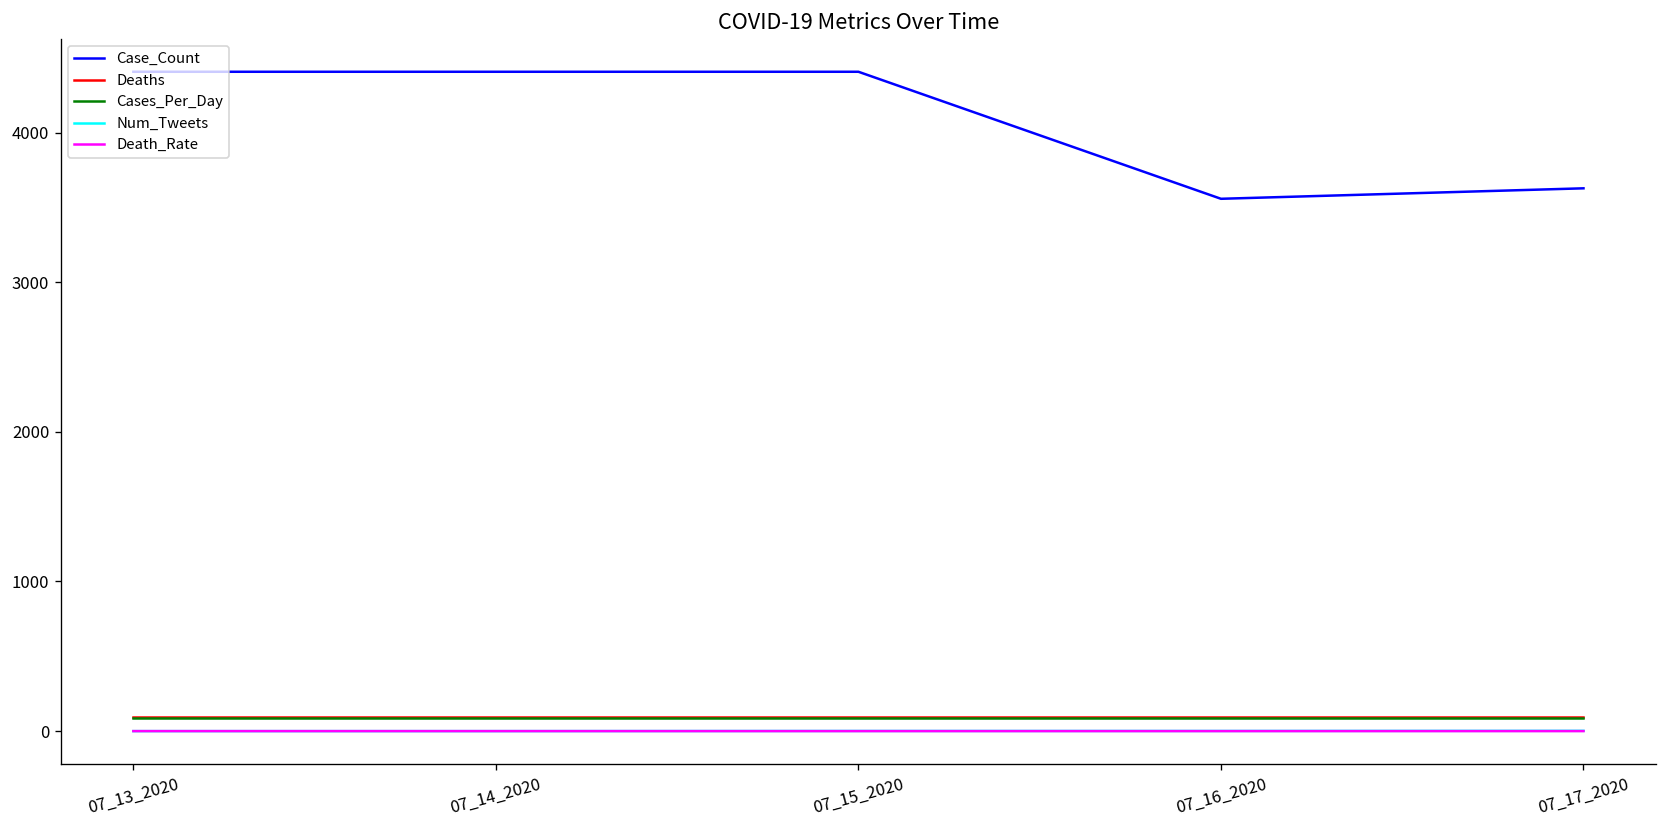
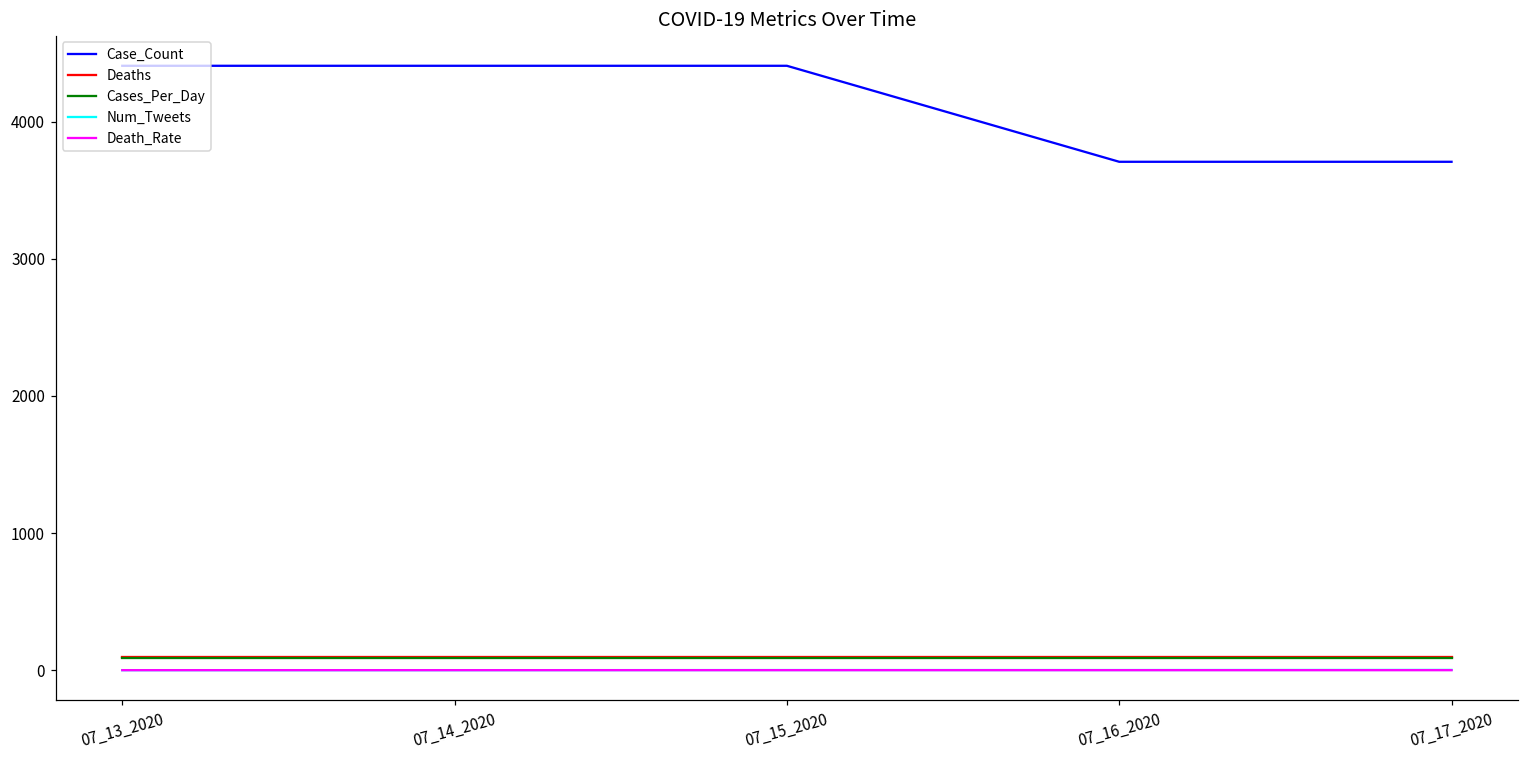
Case_Count, 07_16_2020: 3560 -> 3710
Case_Count, 07_17_2020: 3630 -> 3710
